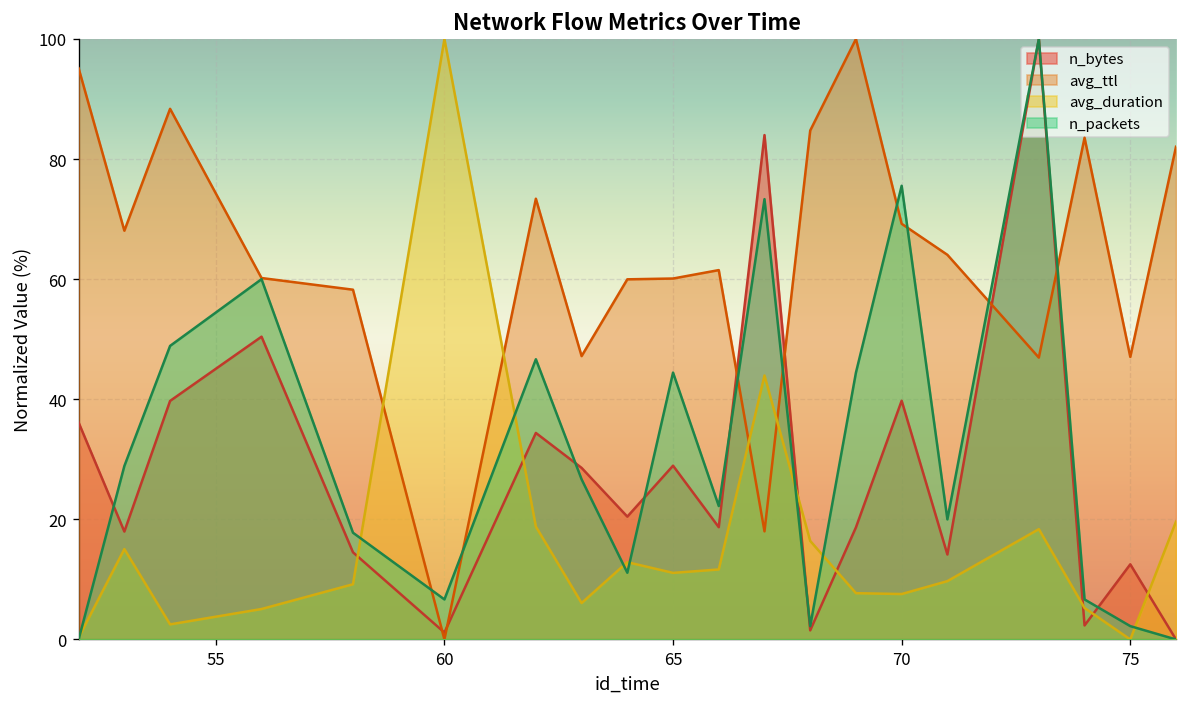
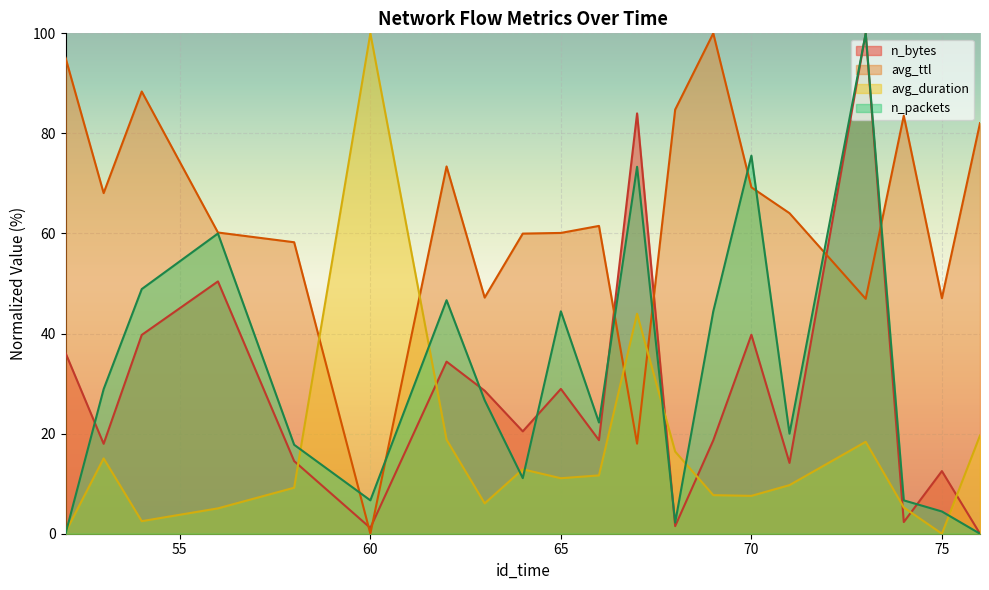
n_packets, 75: 2 -> 4
